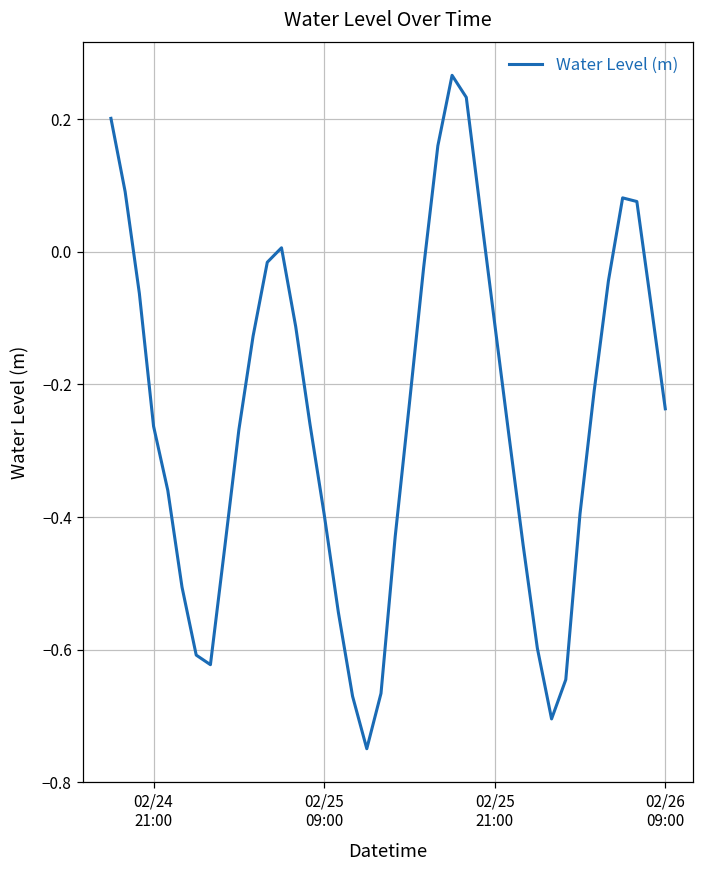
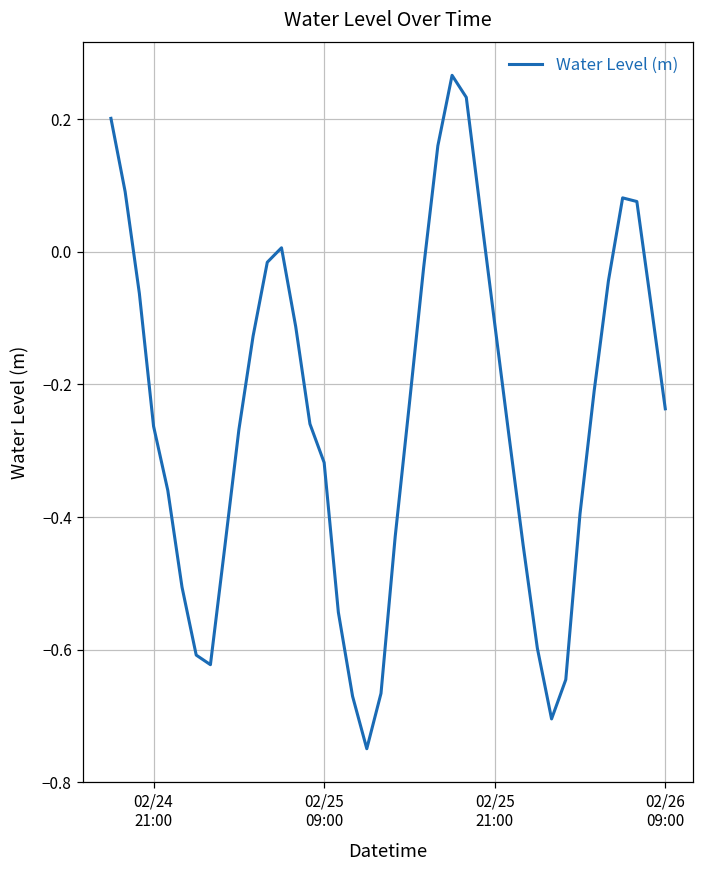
02/25 09:00: -0.40 -> -0.32
